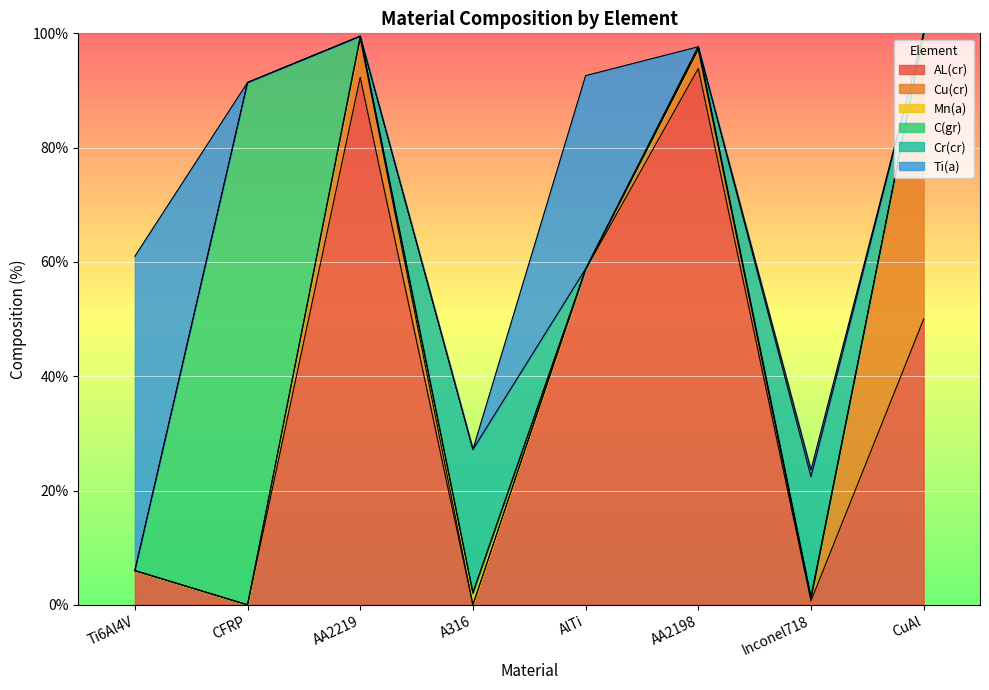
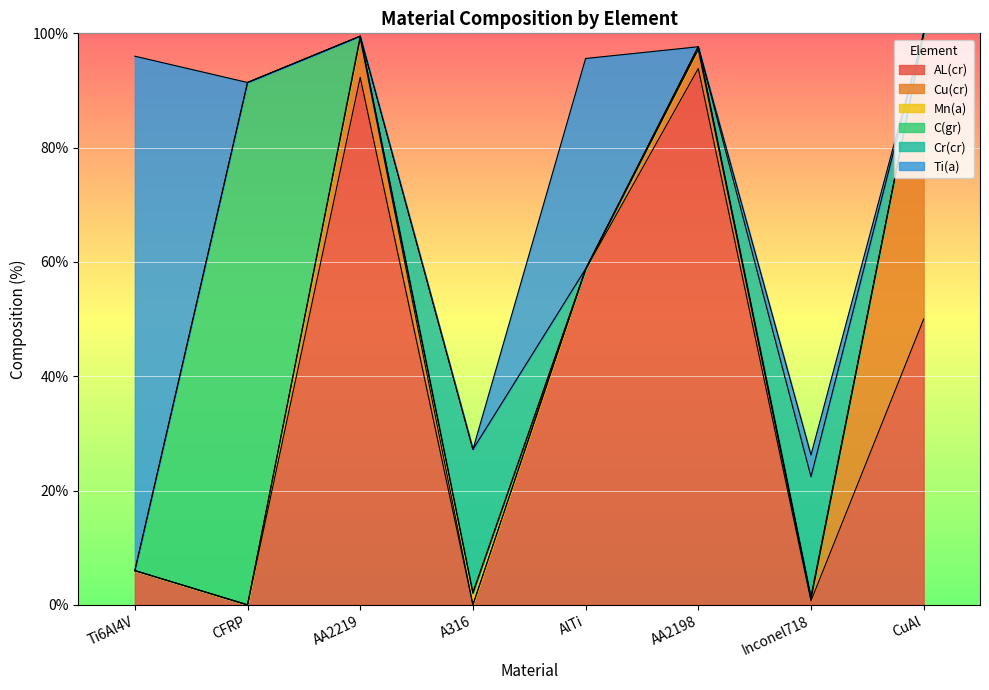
Ti(a), Ti6Al4V: 55% -> 90%
Ti(a), AlTi: 34% -> 37%
Ti(a), Inconel718: 1% -> 4%
